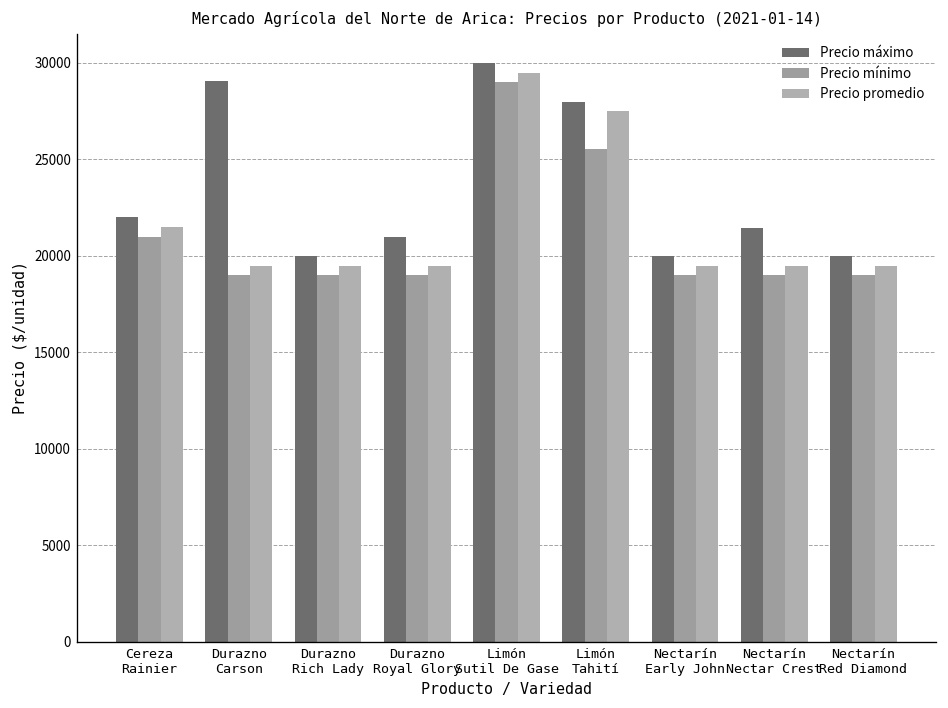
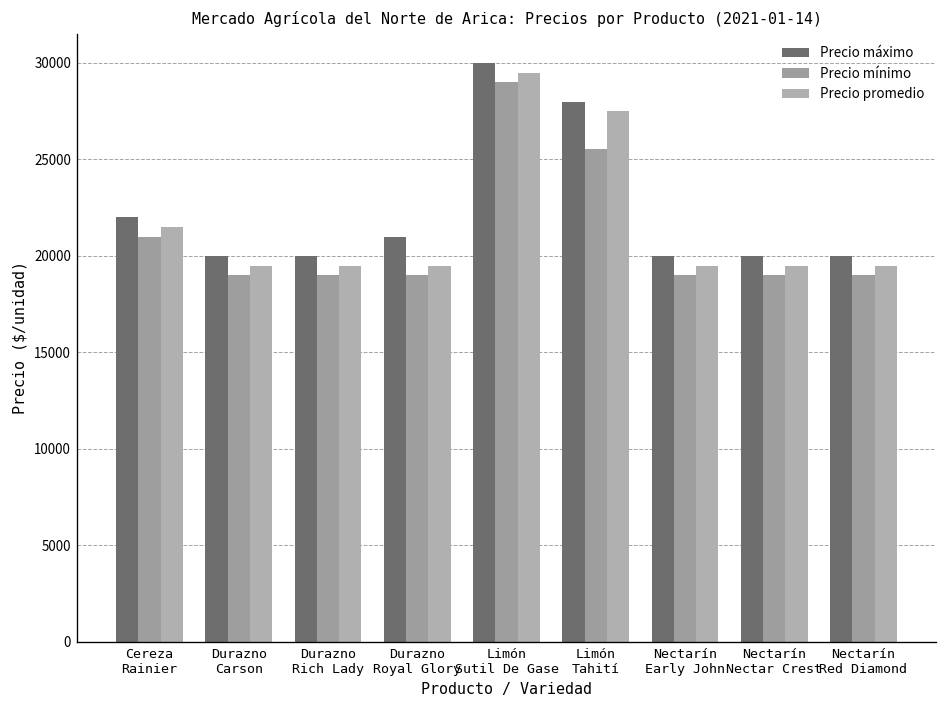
Precio máximo, Durazno Carson: 29100 -> 20000
Precio máximo, Nectarín Nectar Crest: 21500 -> 20000
